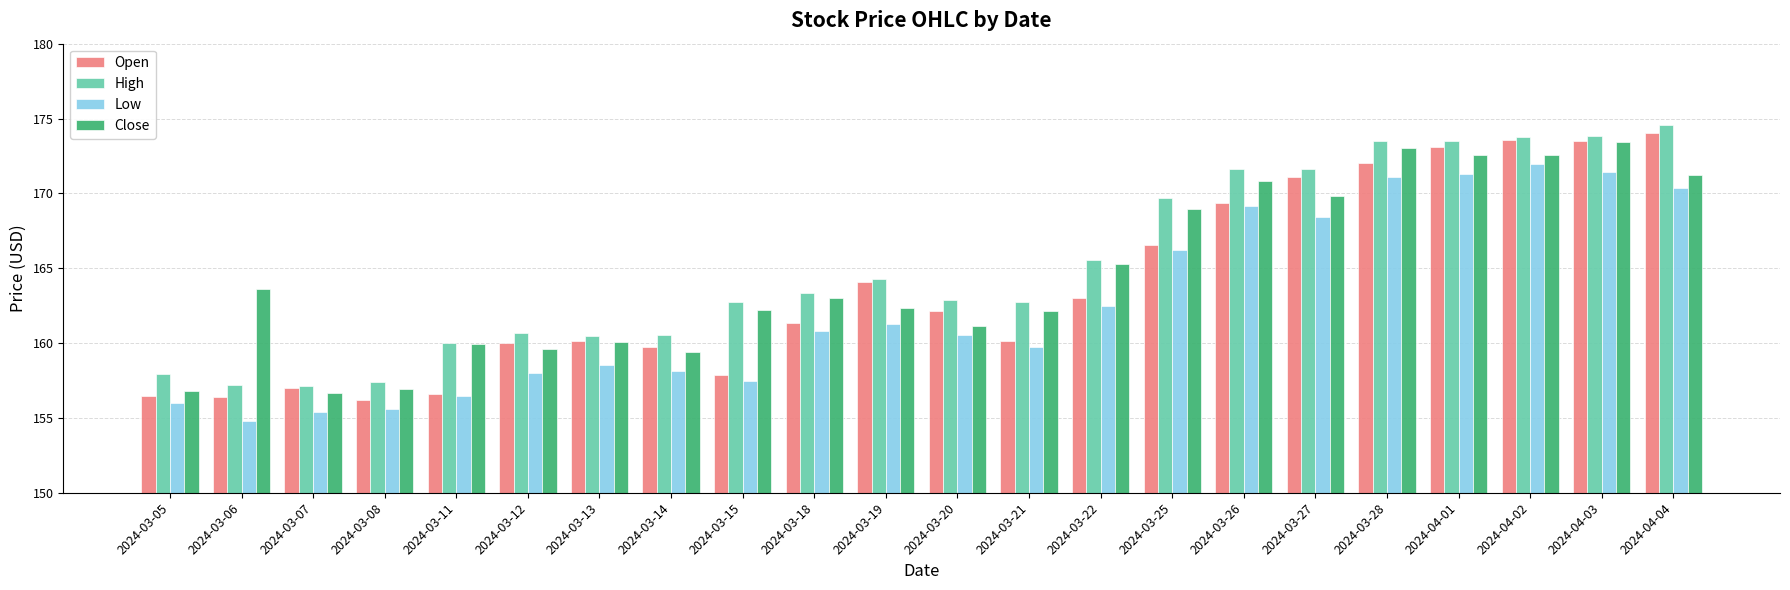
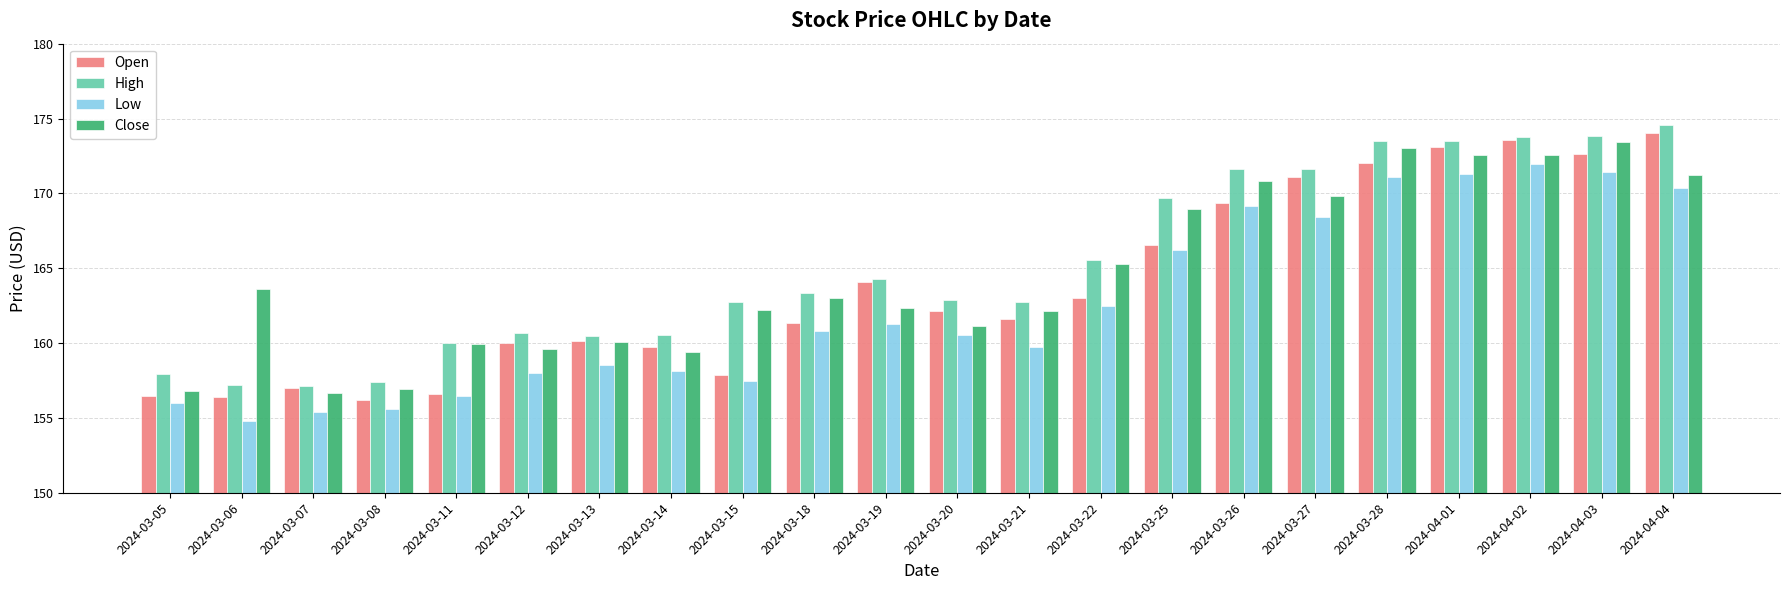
Open, 2024-03-21: 160.1 -> 161.6
Open, 2024-04-03: 173.5 -> 172.6
